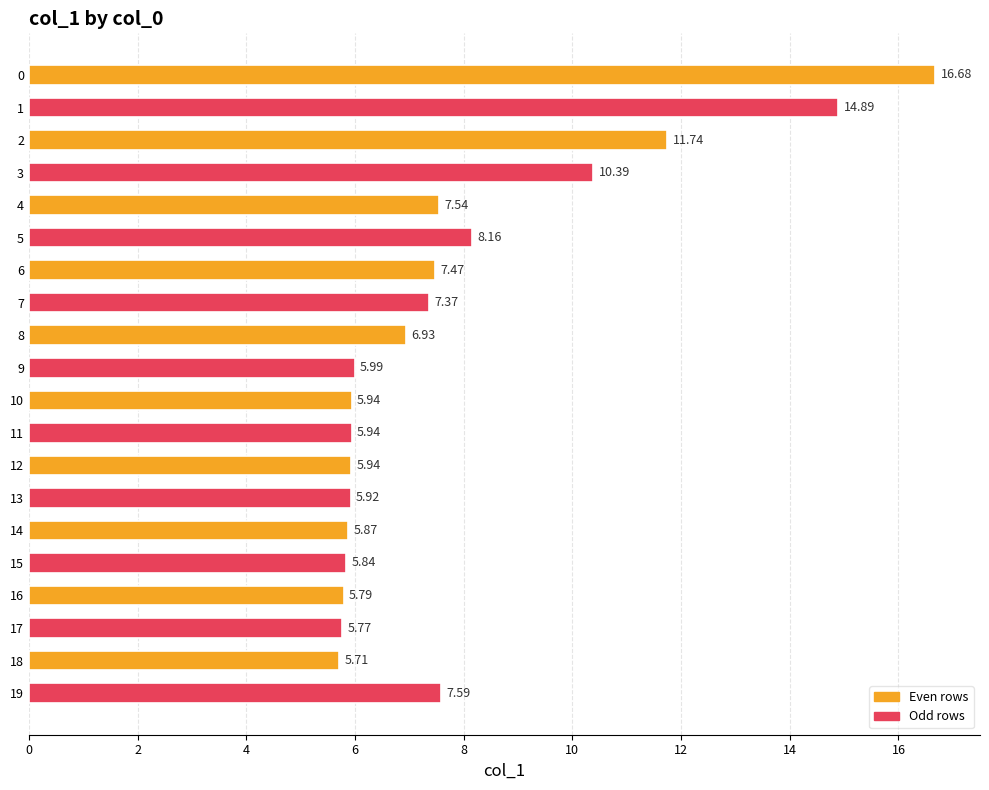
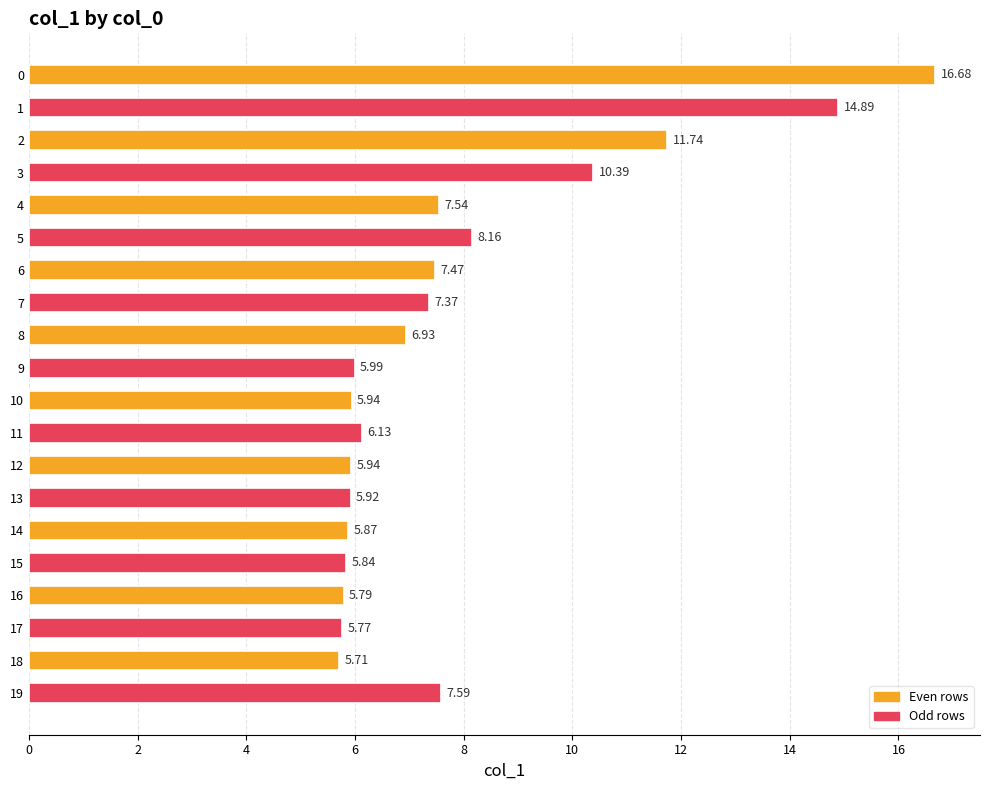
11: 5.94 -> 6.13
